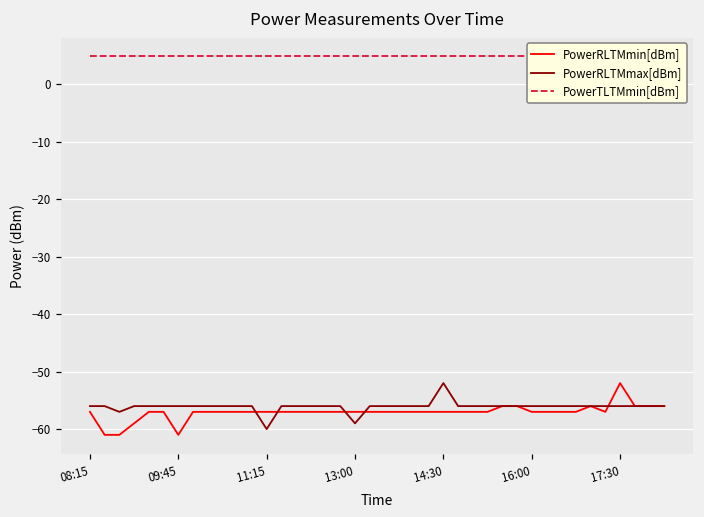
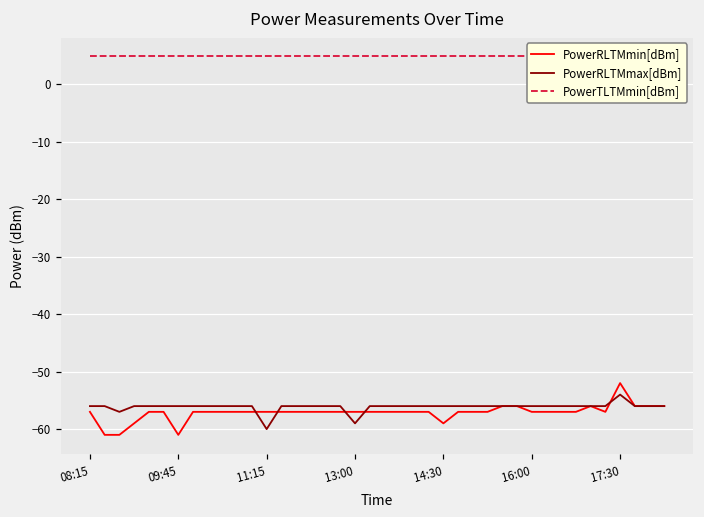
PowerRLTMmin[dBm], 14:30: -57 -> -59
PowerRLTMmax[dBm], 14:30: -52 -> -56
PowerRLTMmax[dBm], 17:30: -56 -> -54
